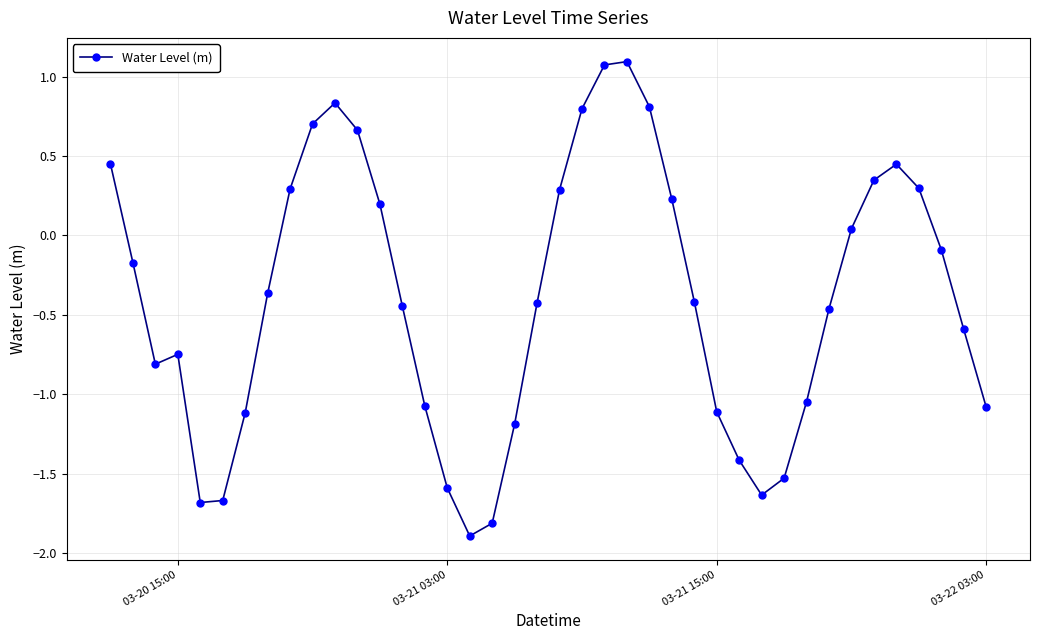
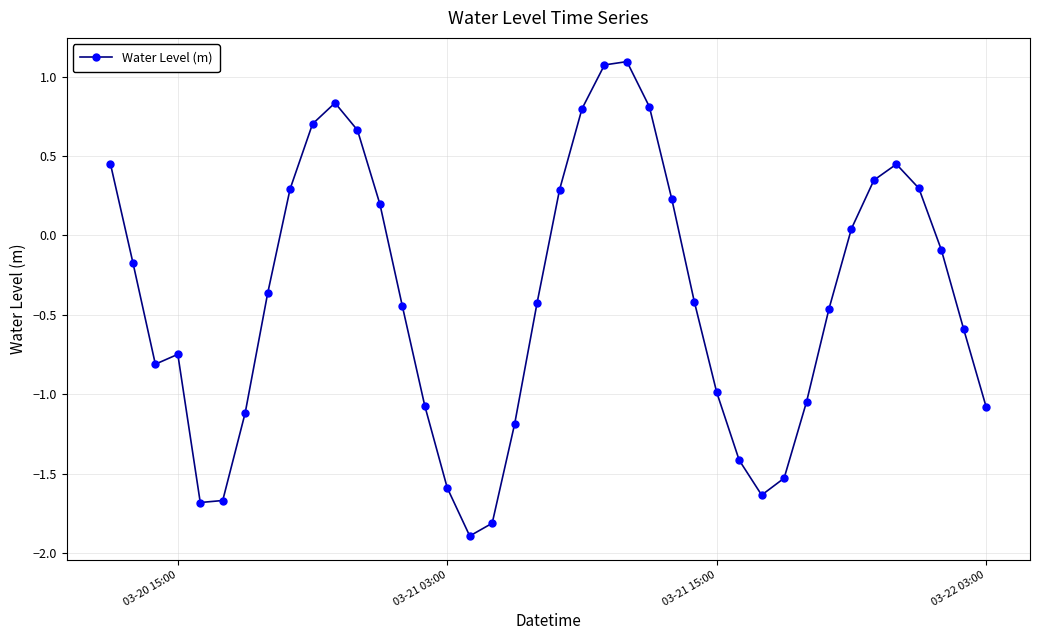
03-21 15:00: -1.11 -> -0.99
